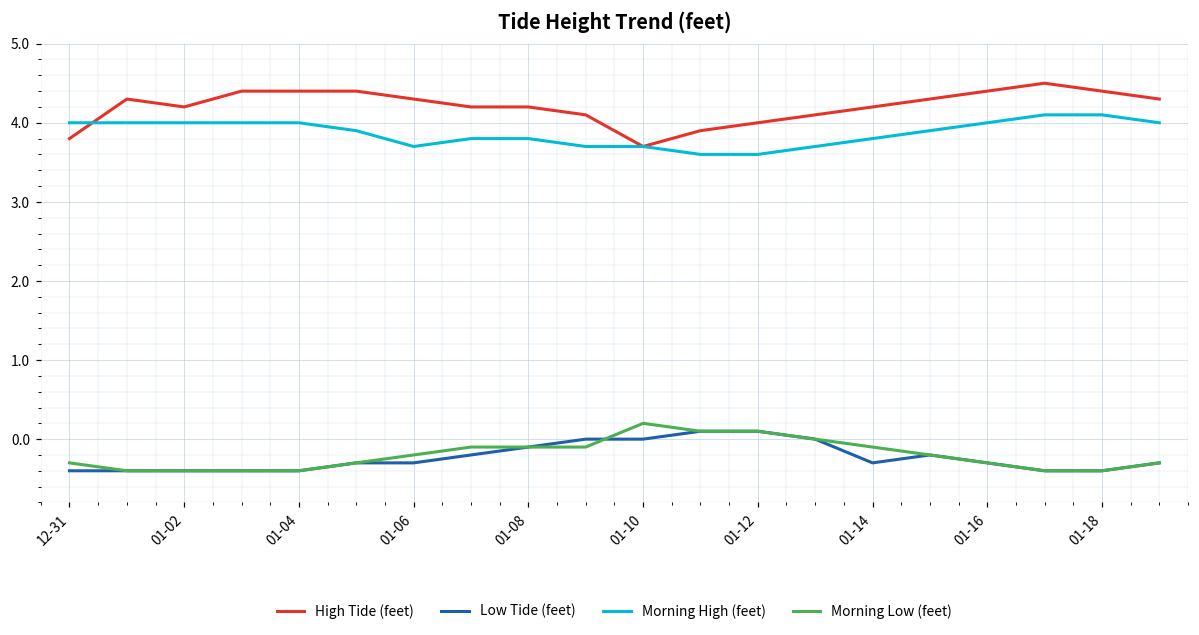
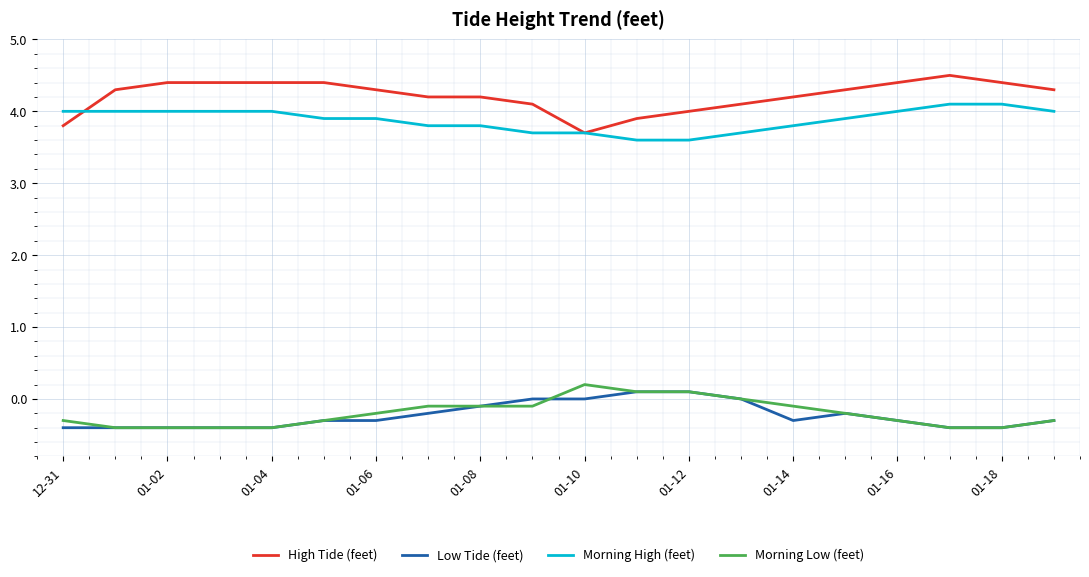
High Tide (feet), 01-02: 4.2 -> 4.4
Morning High (feet), 01-06: 3.7 -> 3.9
